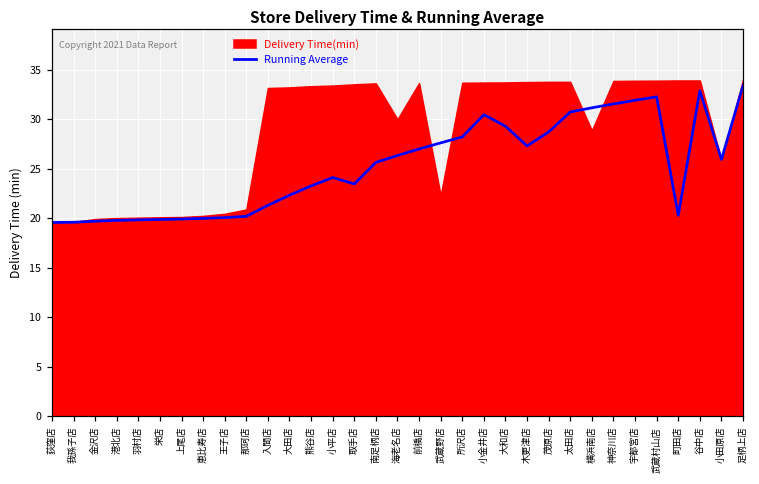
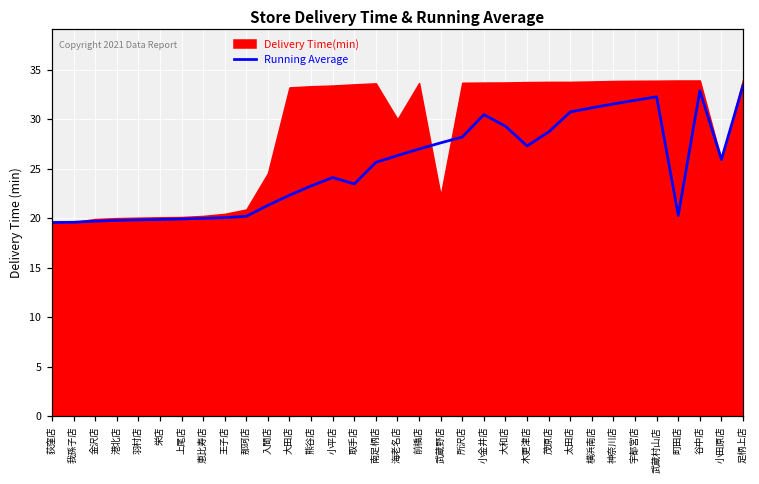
Delivery Time(min), 入間店: 33 -> 25
Delivery Time(min), 横浜南店: 29 -> 34
